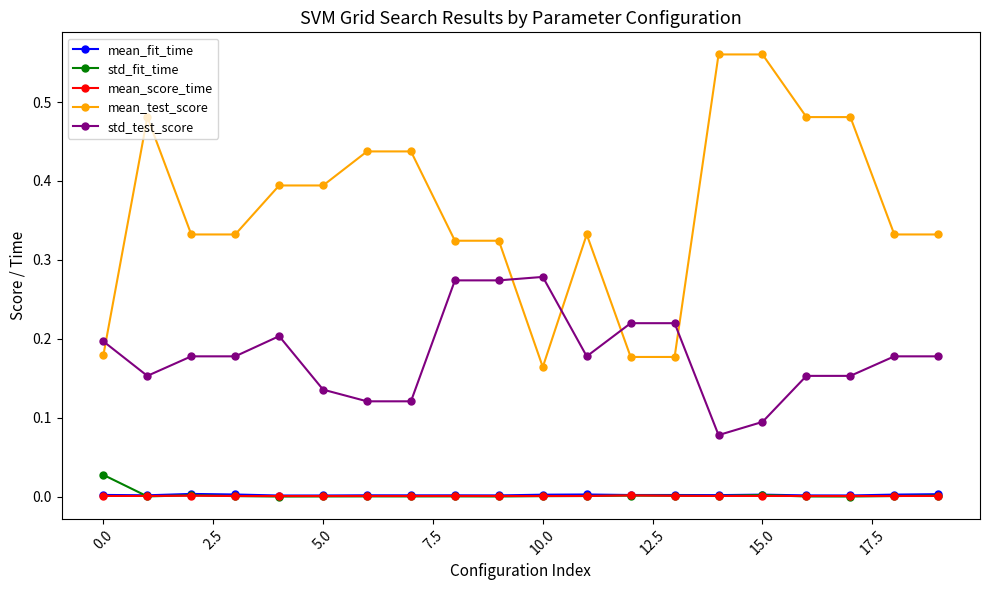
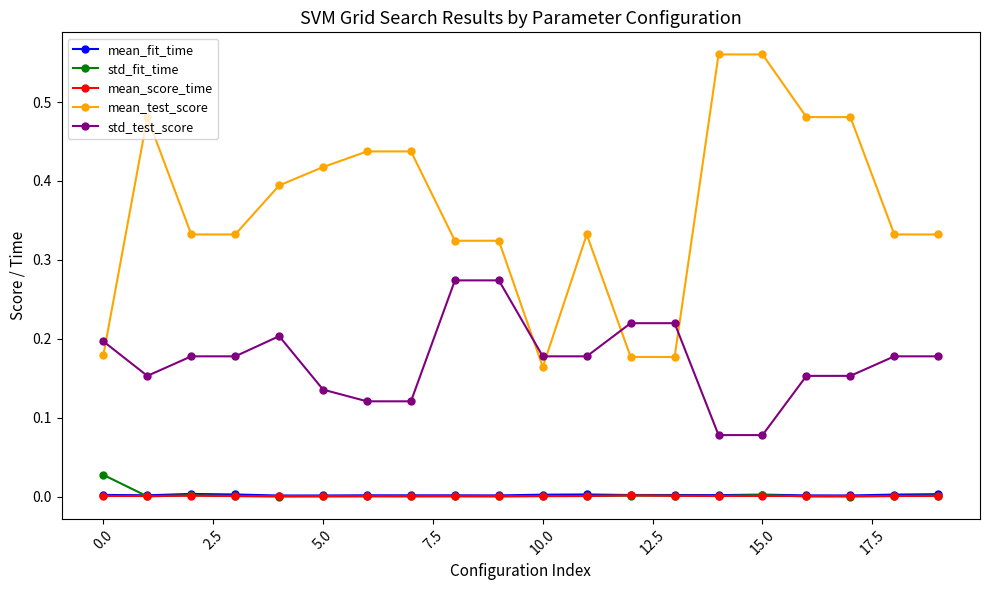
mean_test_score, 5.0: 0.39 -> 0.42
std_test_score, 10.0: 0.28 -> 0.18
std_test_score, 15.0: 0.09 -> 0.08
